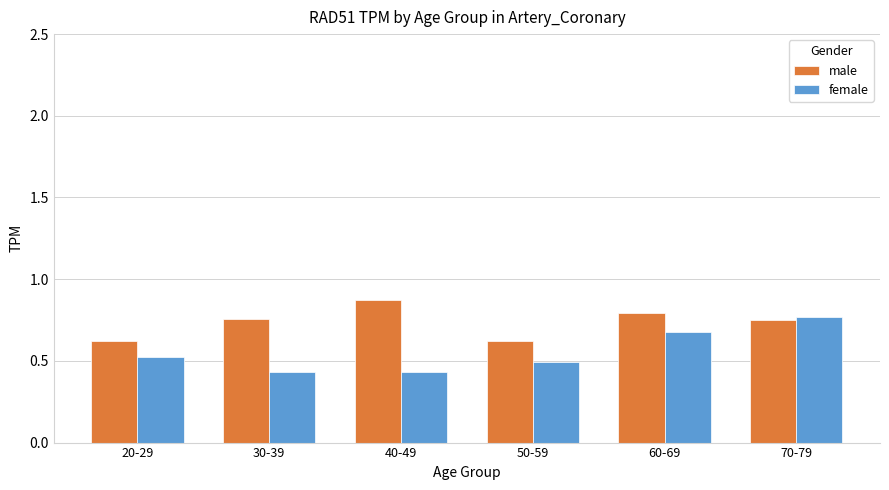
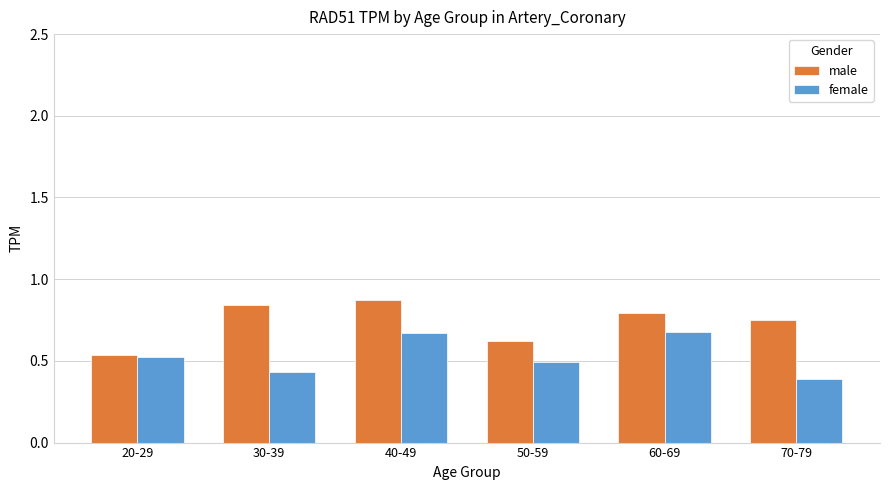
male, 20-29: 0.62 -> 0.54
male, 30-39: 0.76 -> 0.84
female, 40-49: 0.43 -> 0.67
female, 70-79: 0.77 -> 0.39
